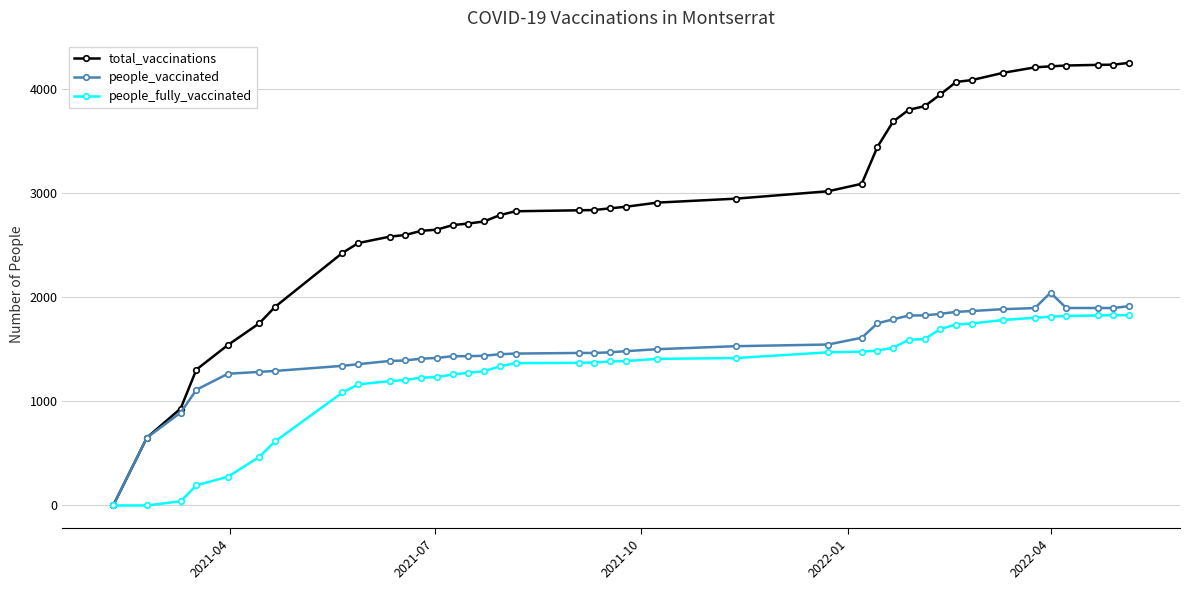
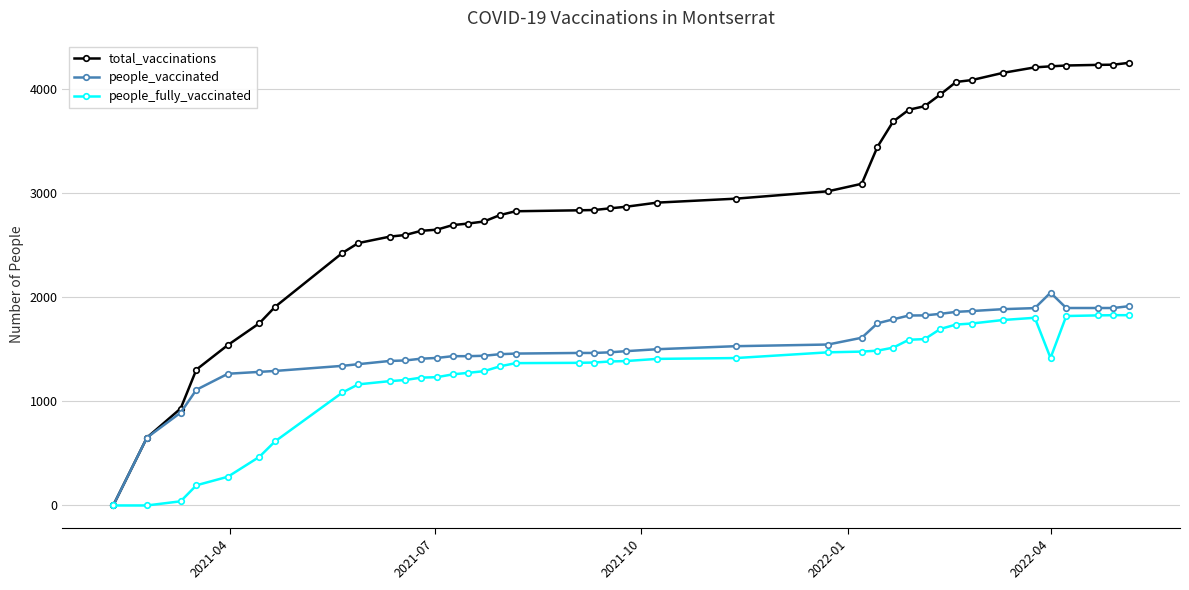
people_fully_vaccinated, 2022-04: 1810 -> 1420
